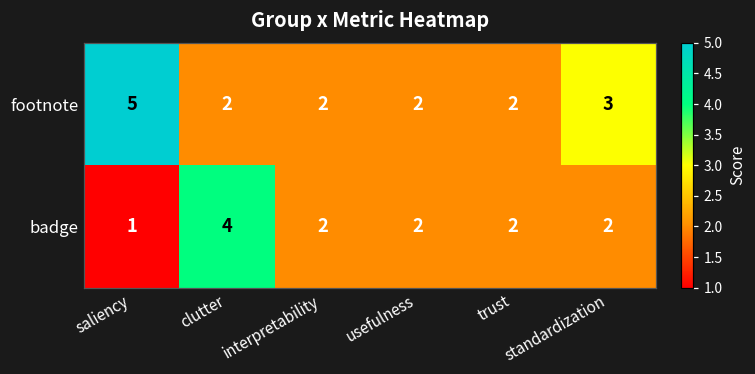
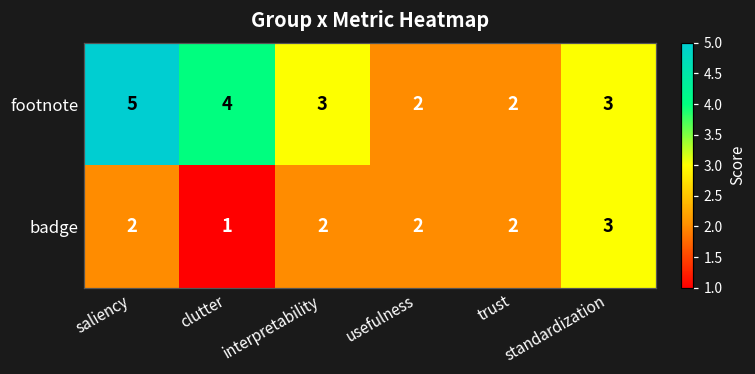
footnote, clutter: 2 -> 4
footnote, interpretability: 2 -> 3
badge, saliency: 1 -> 2
badge, clutter: 4 -> 1
badge, standardization: 2 -> 3
